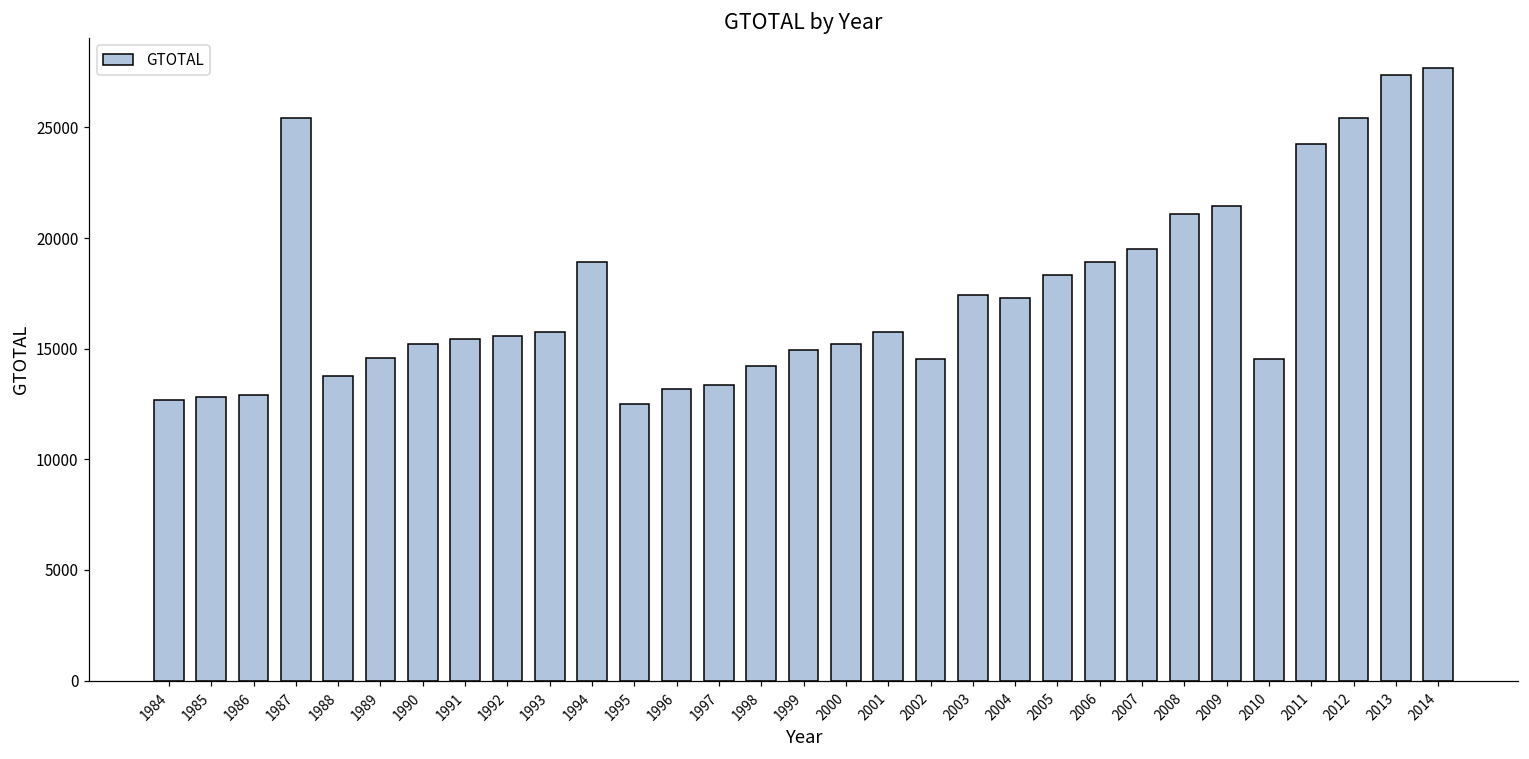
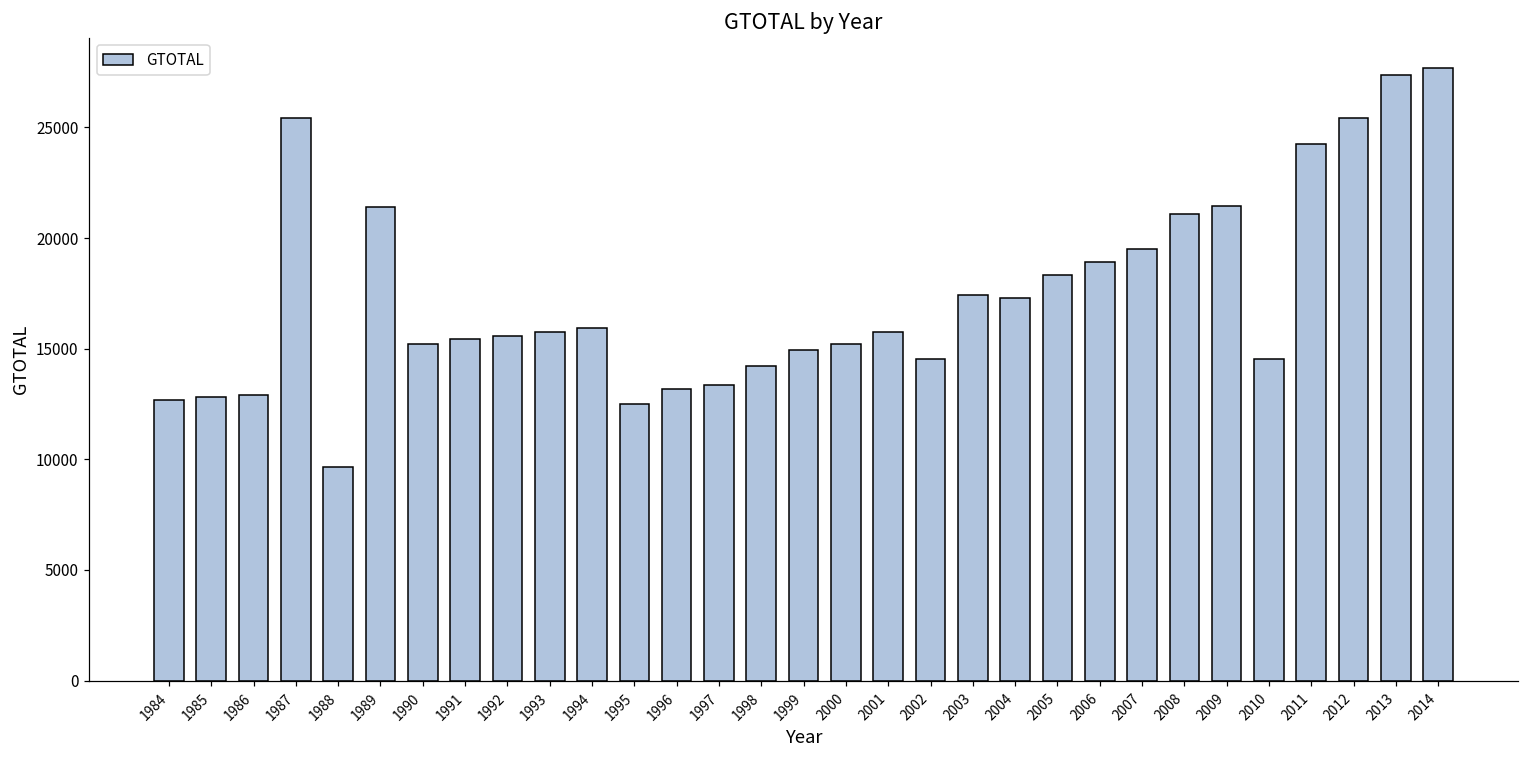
1988: 13800 -> 9600
1989: 14600 -> 21400
1994: 18900 -> 15900
